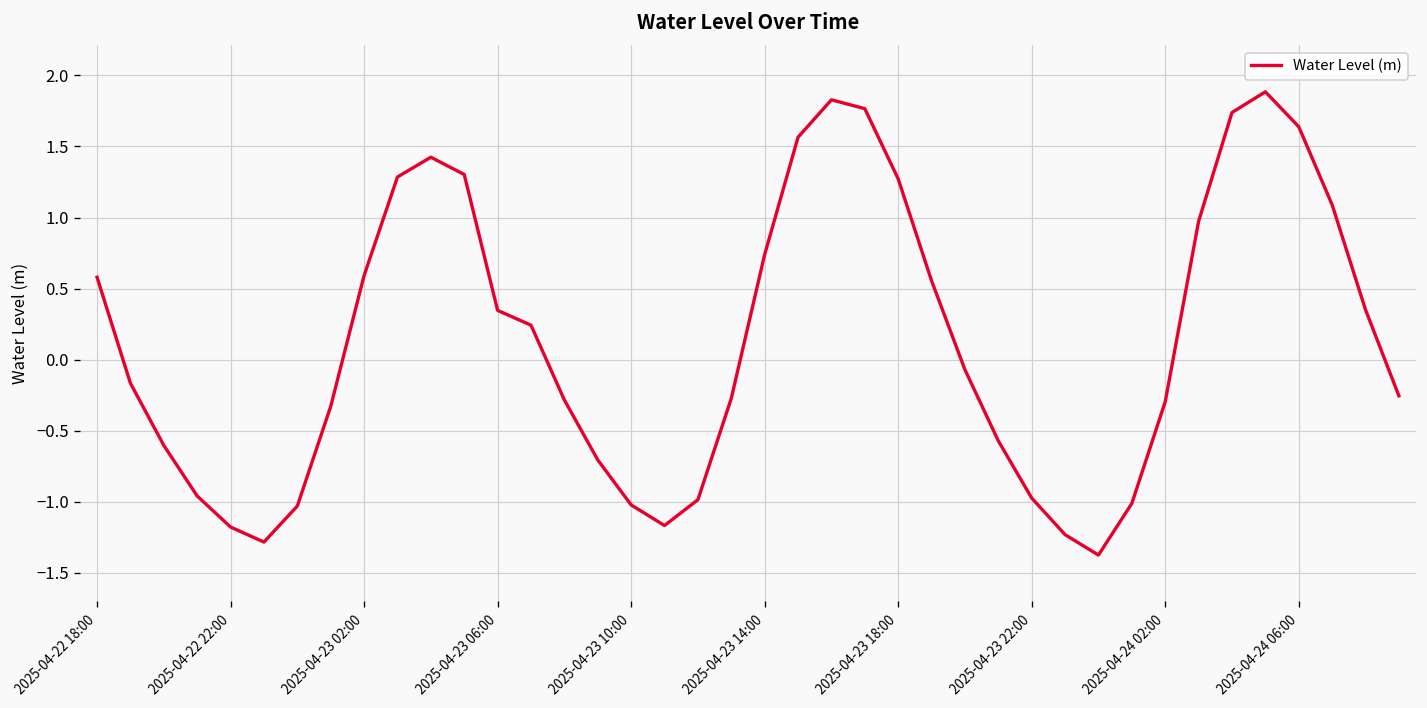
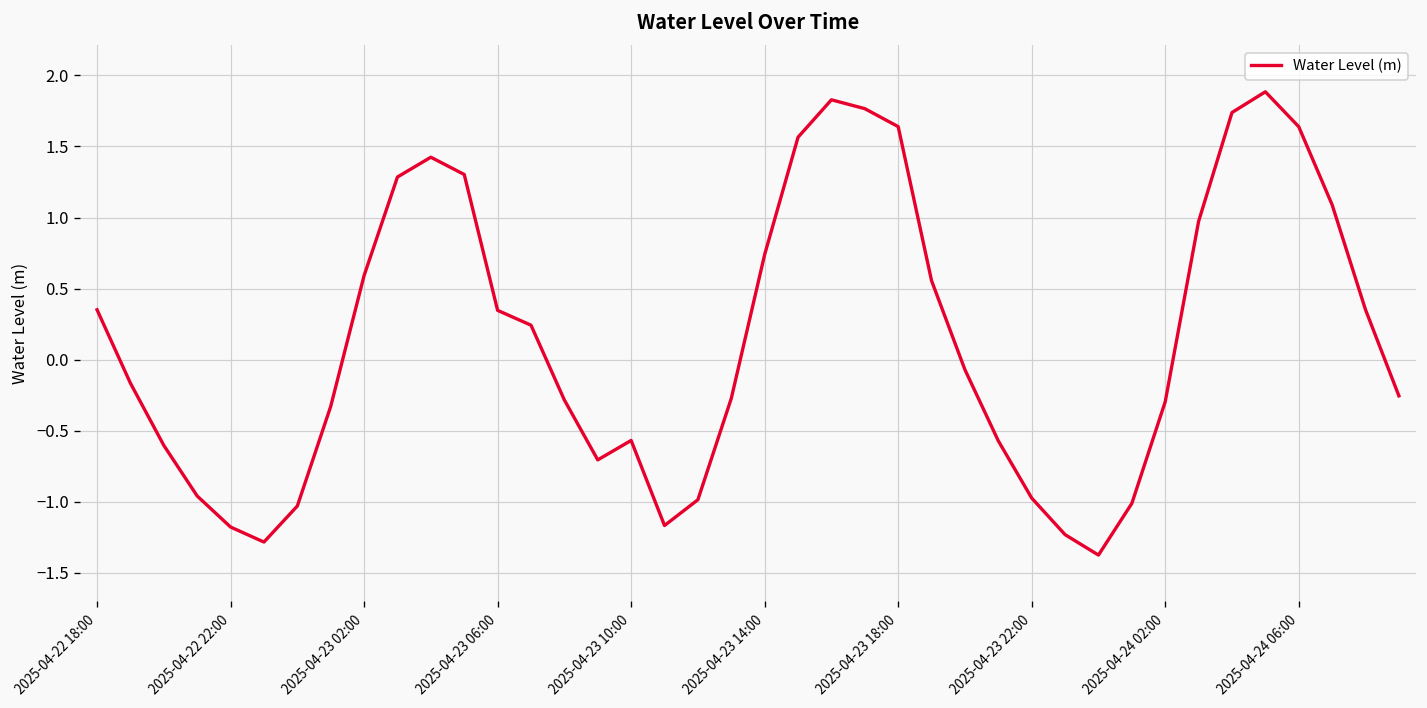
2025-04-22 18:00: 0.58 -> 0.35
2025-04-23 10:00: -1.02 -> -0.57
2025-04-23 18:00: 1.27 -> 1.64
